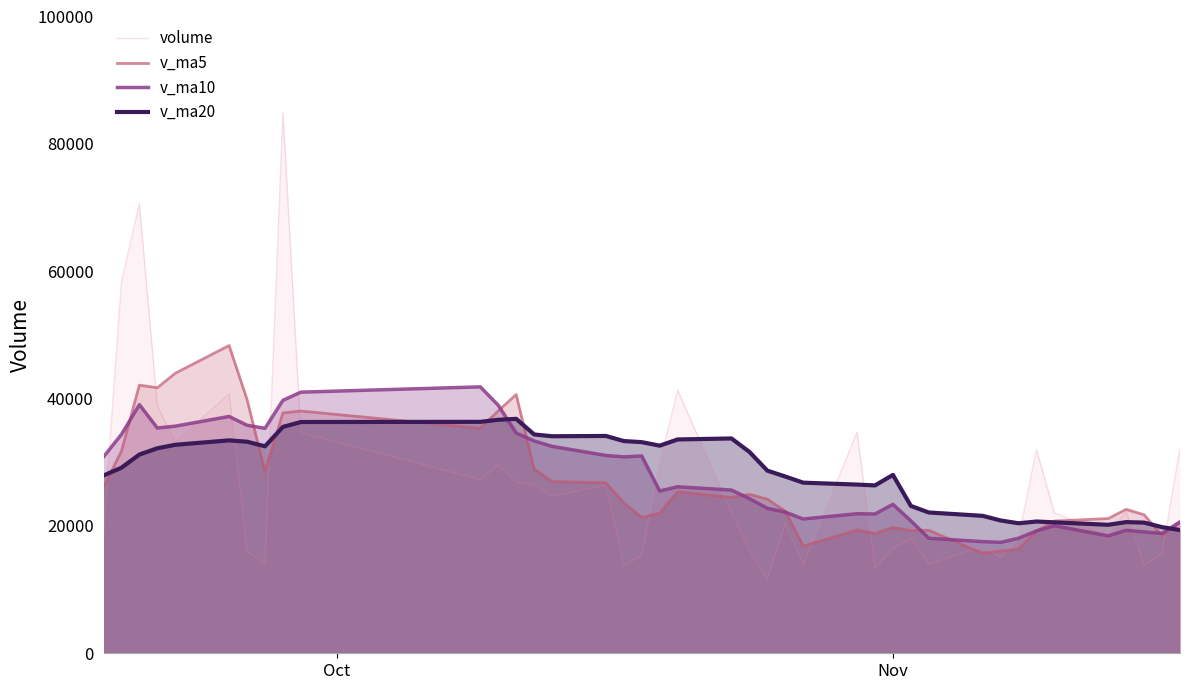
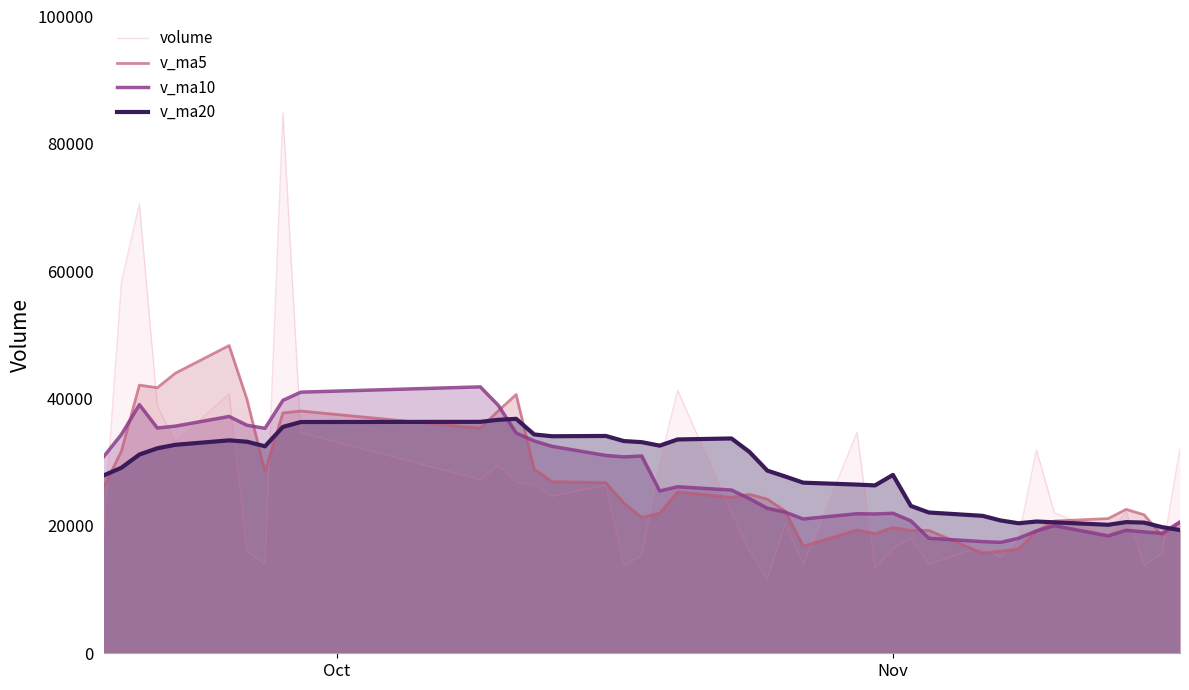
v_ma10, Nov: 23000 -> 22000
